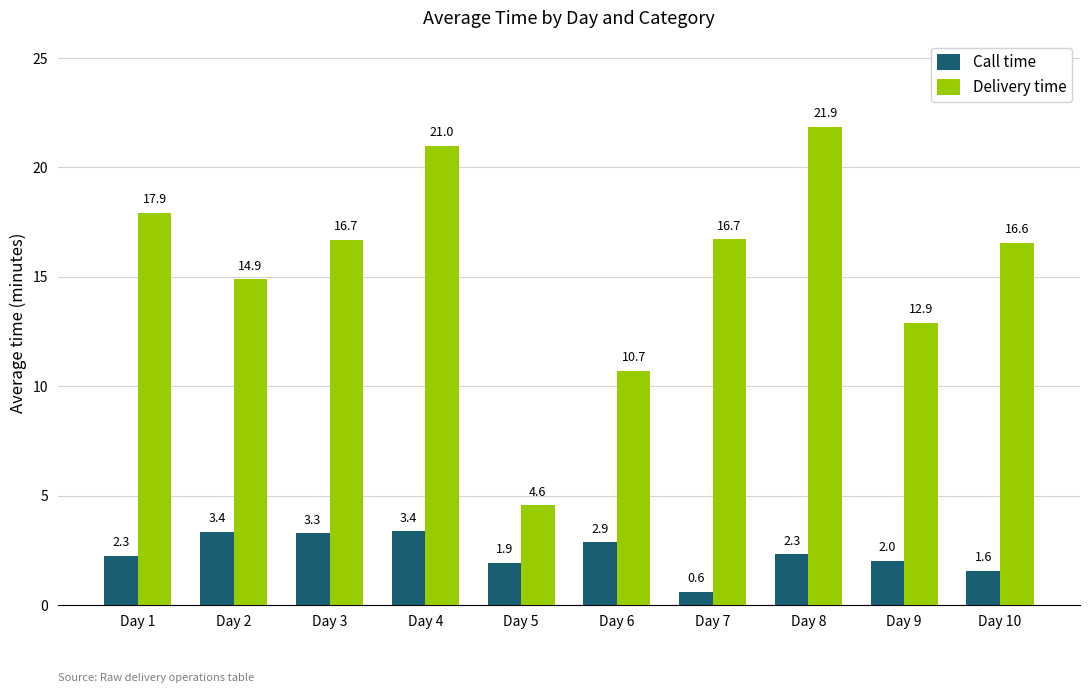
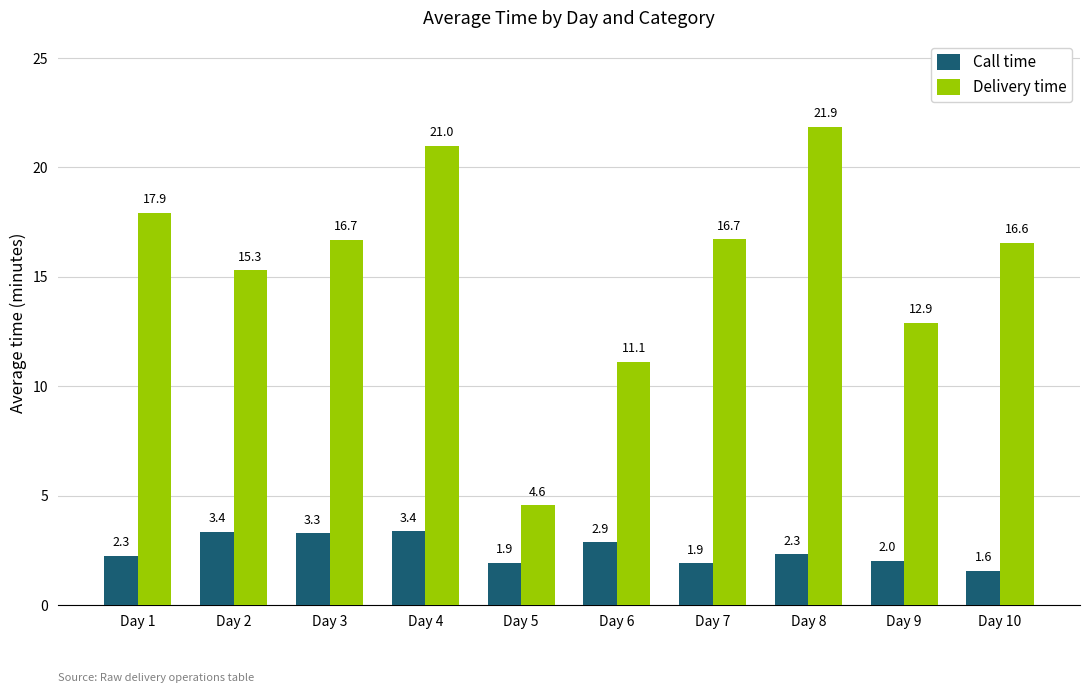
Delivery time, Day 2: 14.9 -> 15.3
Delivery time, Day 6: 10.7 -> 11.1
Call time, Day 7: 0.6 -> 1.9
